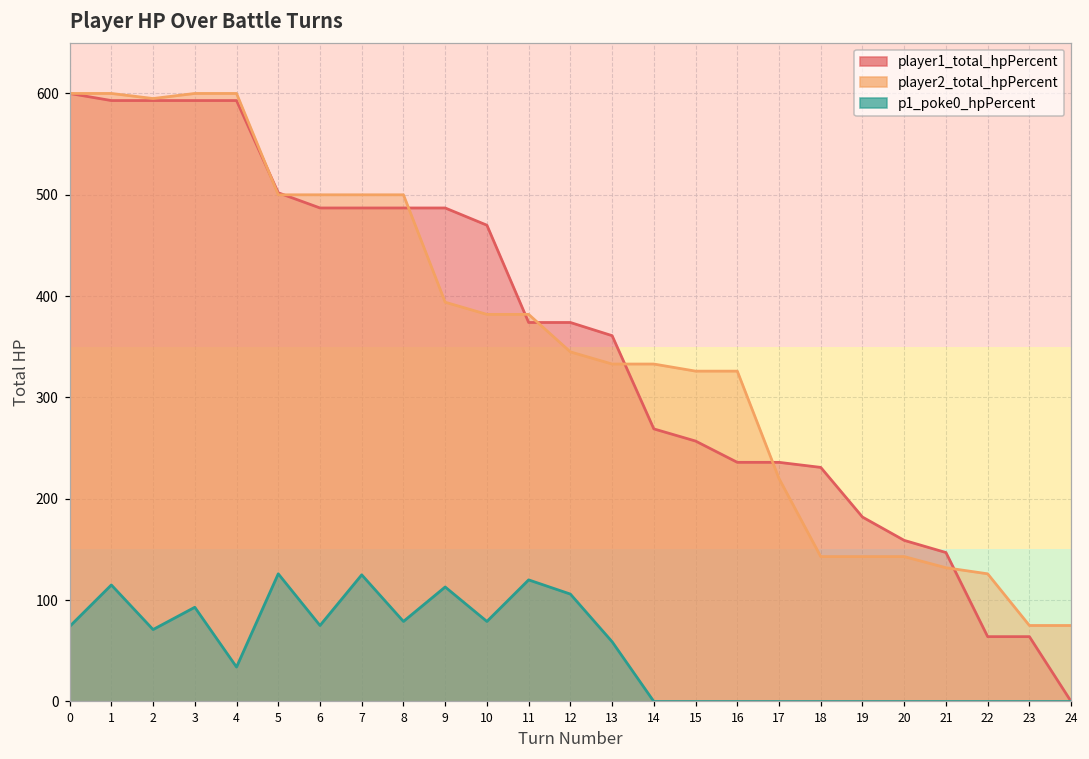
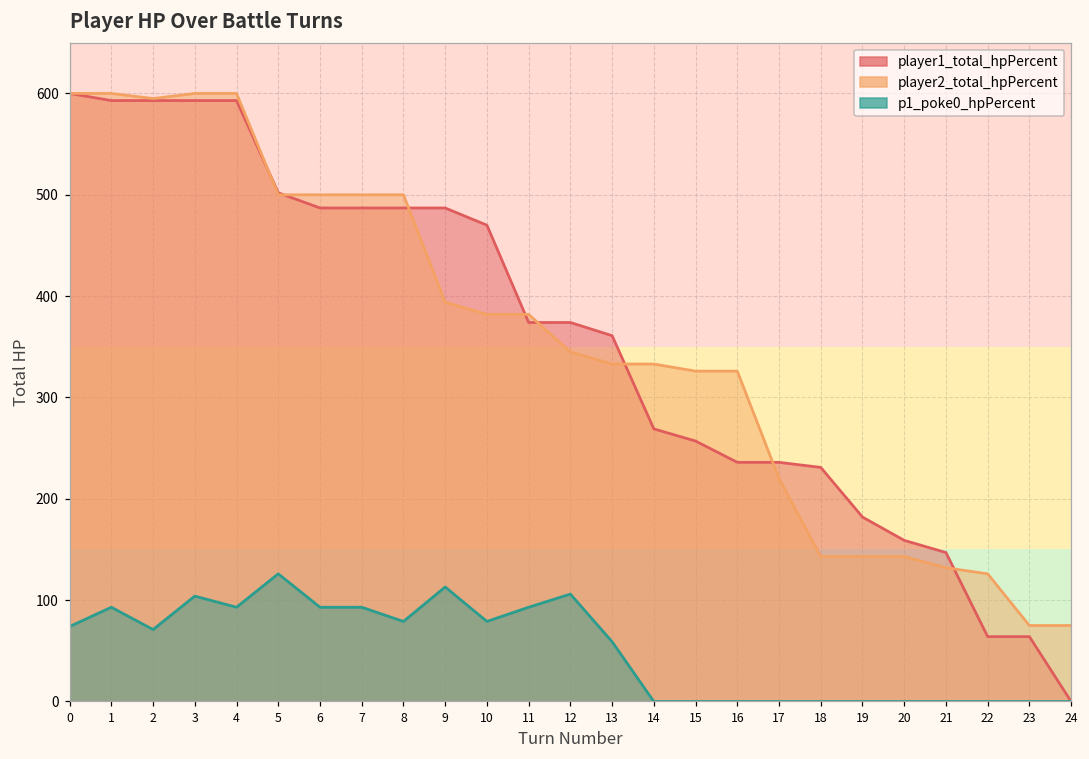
p1_poke0_hpPercent, 1: 120 -> 90
p1_poke0_hpPercent, 3: 90 -> 100
p1_poke0_hpPercent, 4: 30 -> 90
p1_poke0_hpPercent, 6: 80 -> 90
p1_poke0_hpPercent, 7: 130 -> 90
p1_poke0_hpPercent, 11: 120 -> 90
